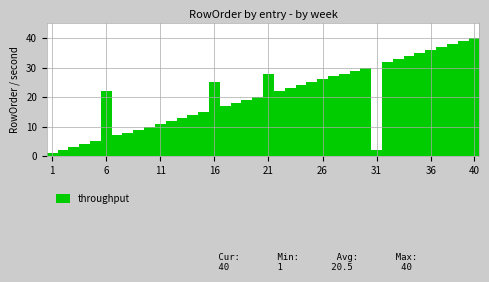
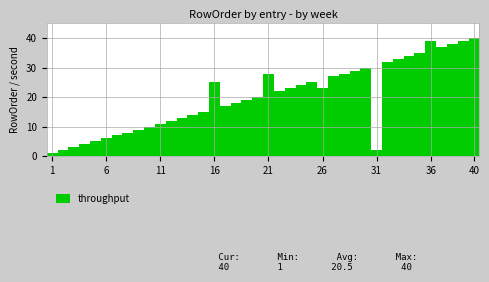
6: 22 -> 6
26: 26 -> 23
36: 36 -> 39
